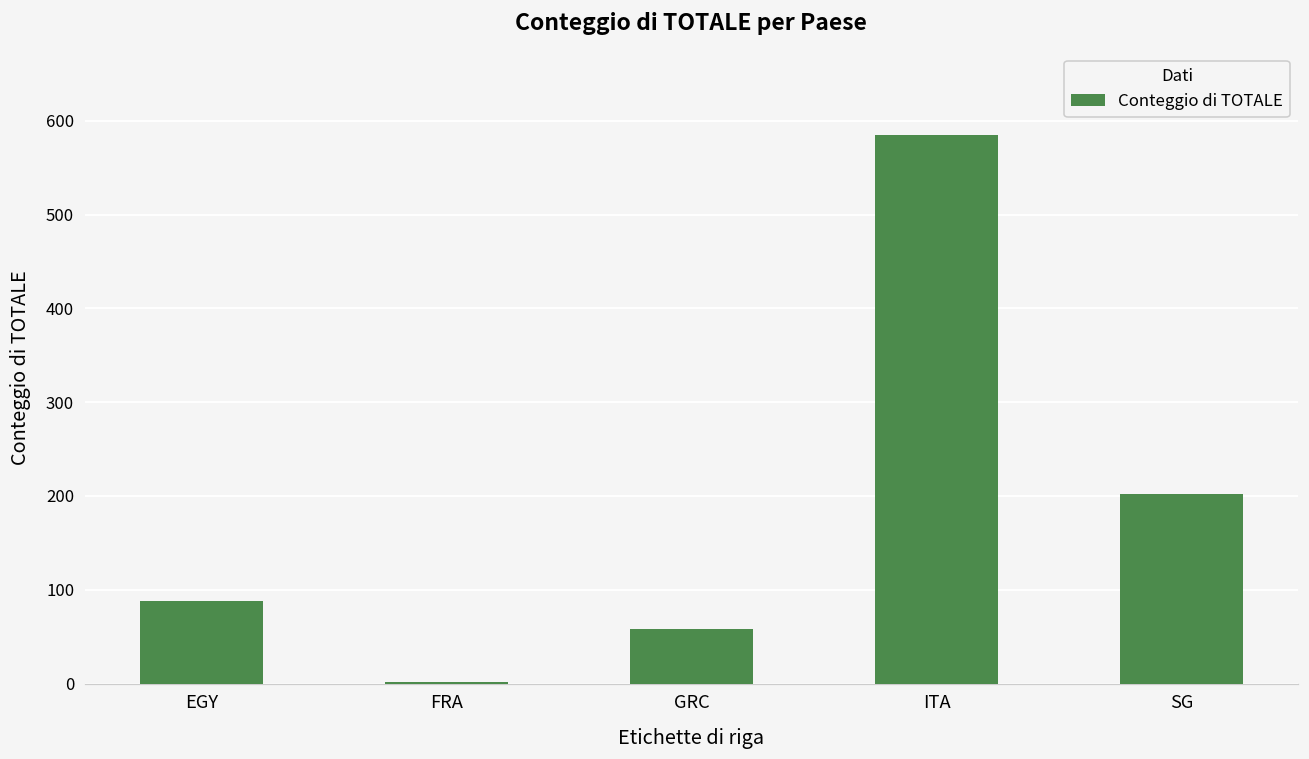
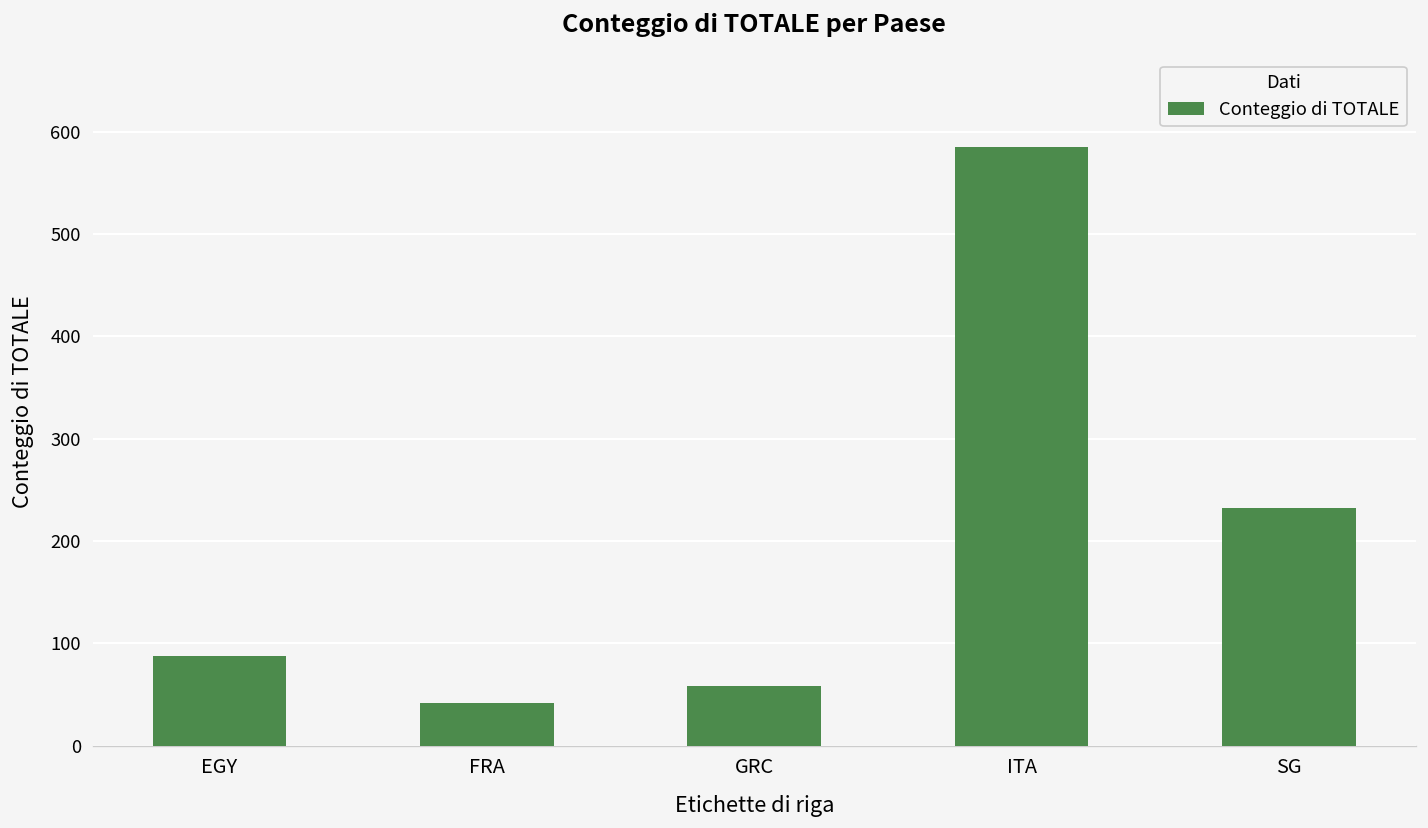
FRA: 0 -> 40
SG: 200 -> 230
